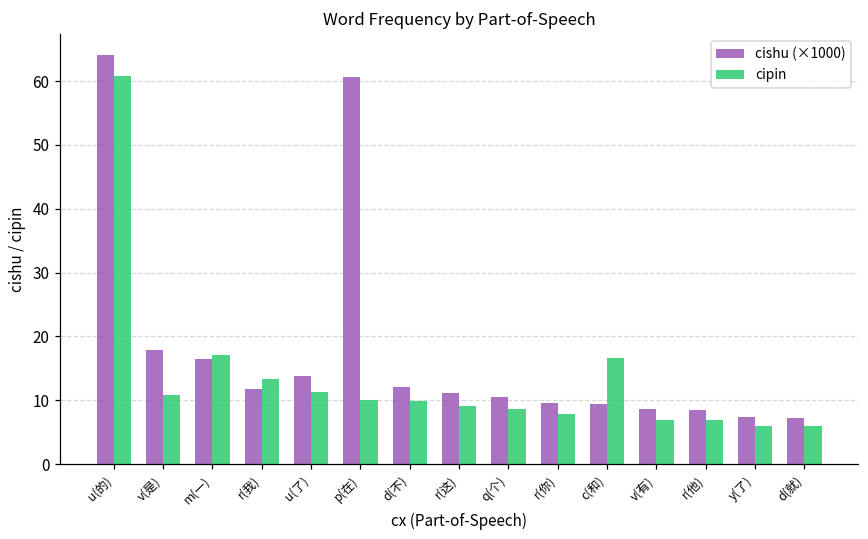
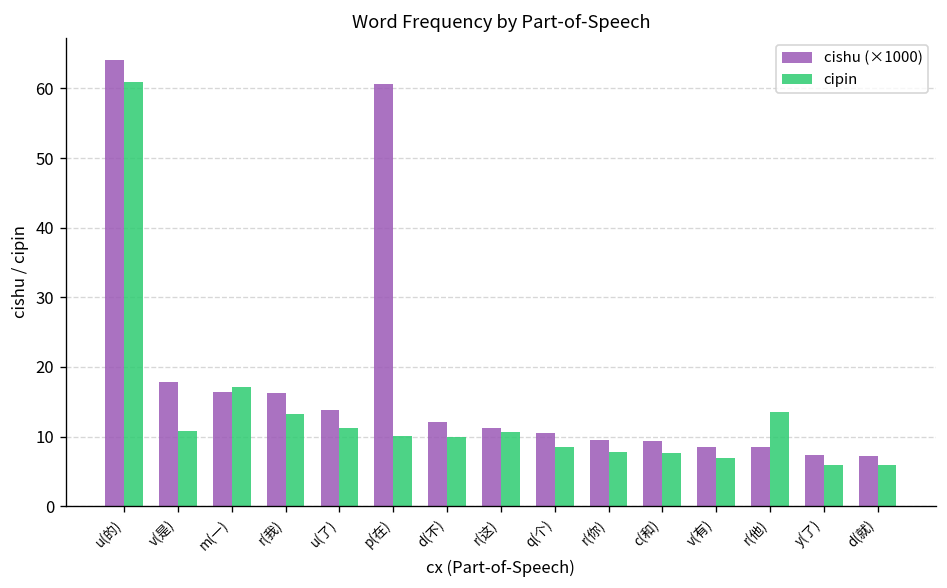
cishu (×1000), r(我): 12 -> 16
cipin, r(这): 9 -> 11
cipin, c(和): 17 -> 8
cipin, r(他): 7 -> 14
